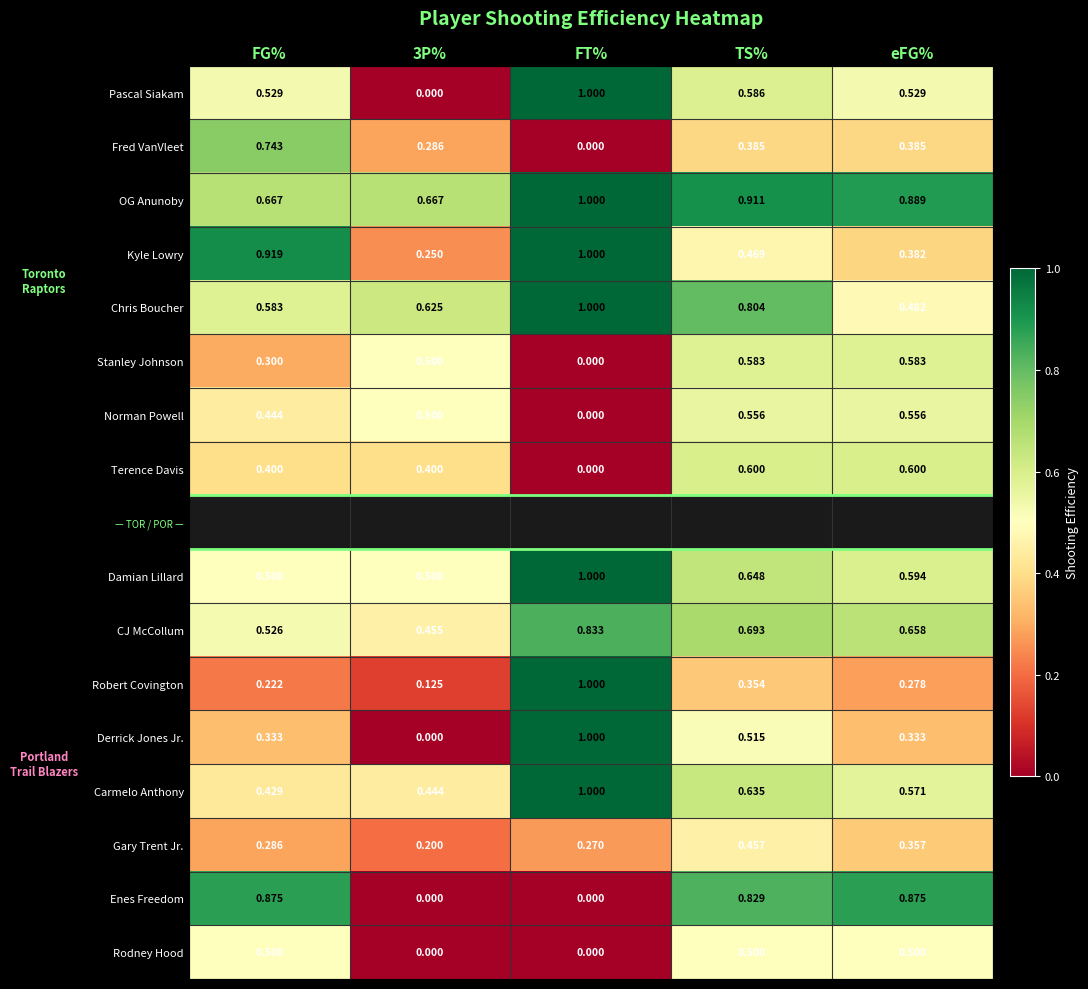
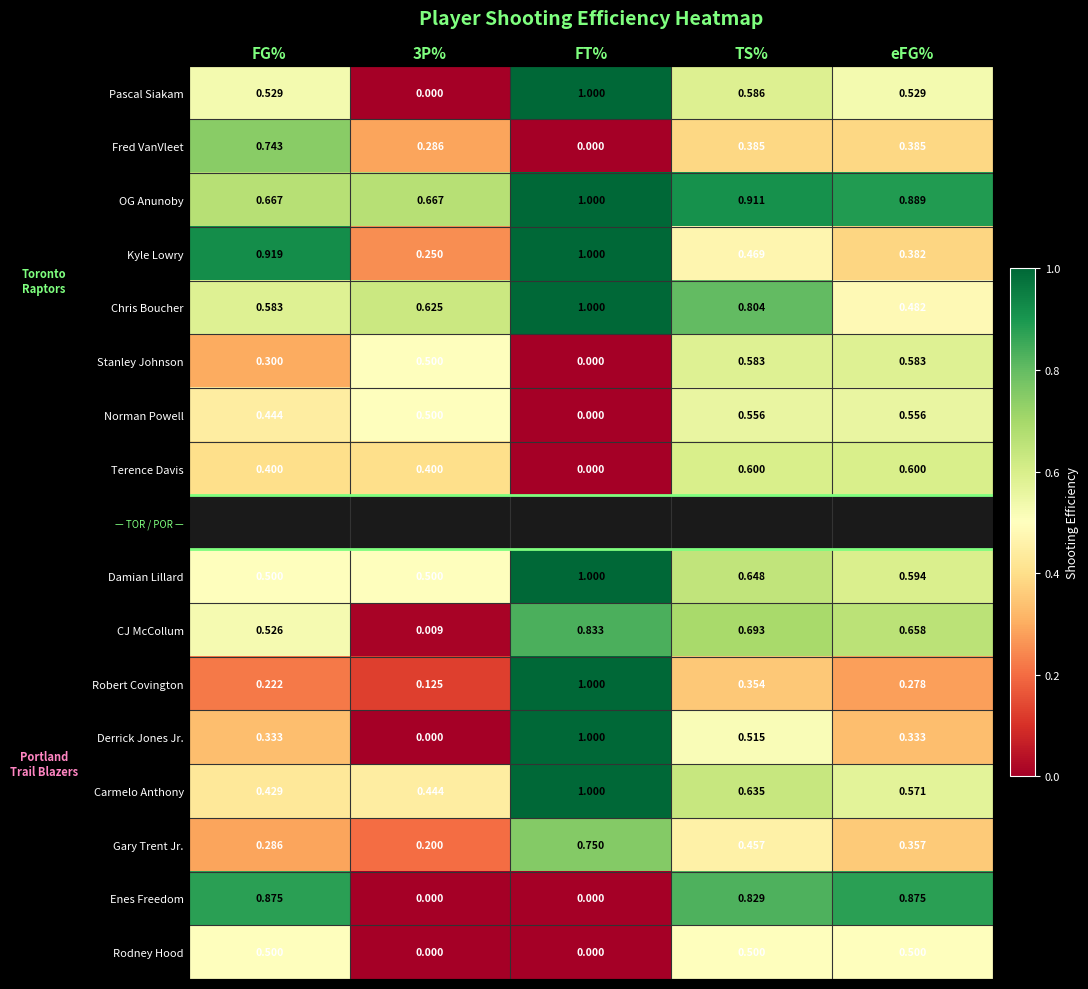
CJ McCollum, 3P%: 0.455 -> 0.009
Gary Trent Jr., FT%: 0.270 -> 0.750
